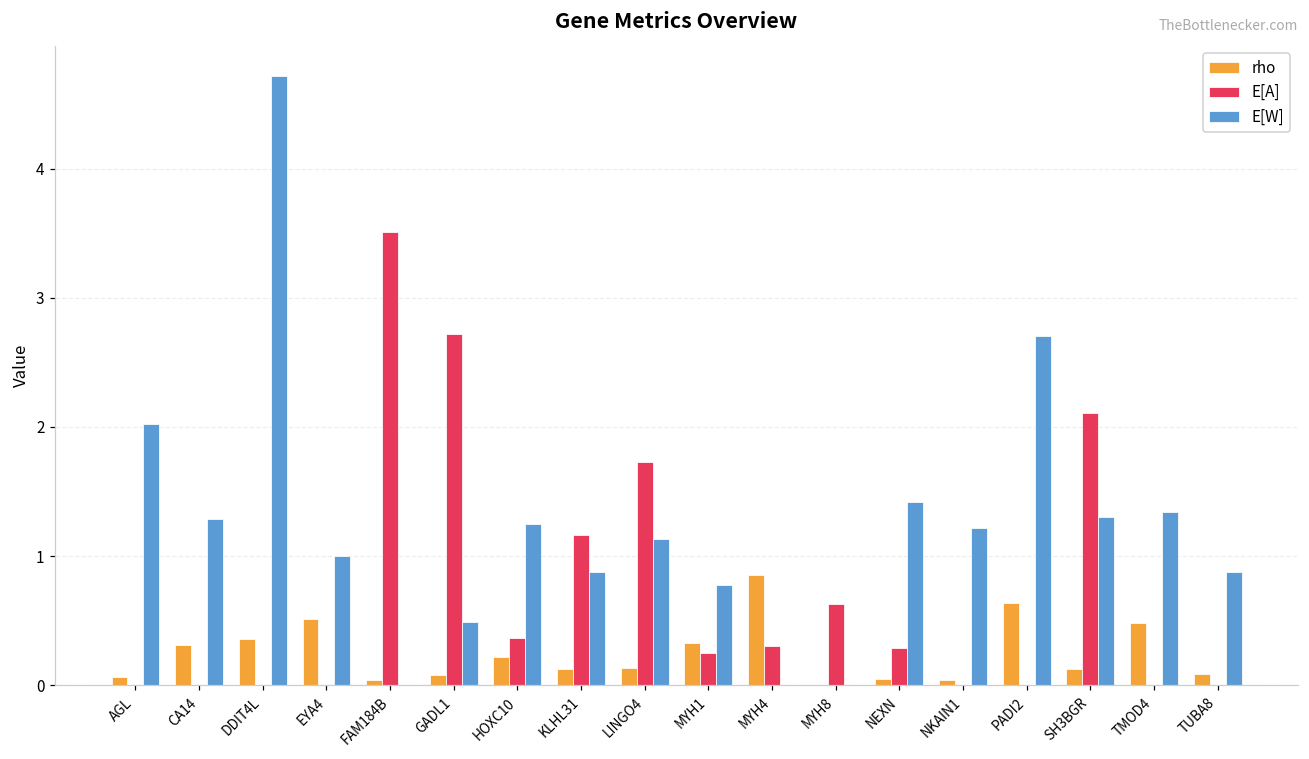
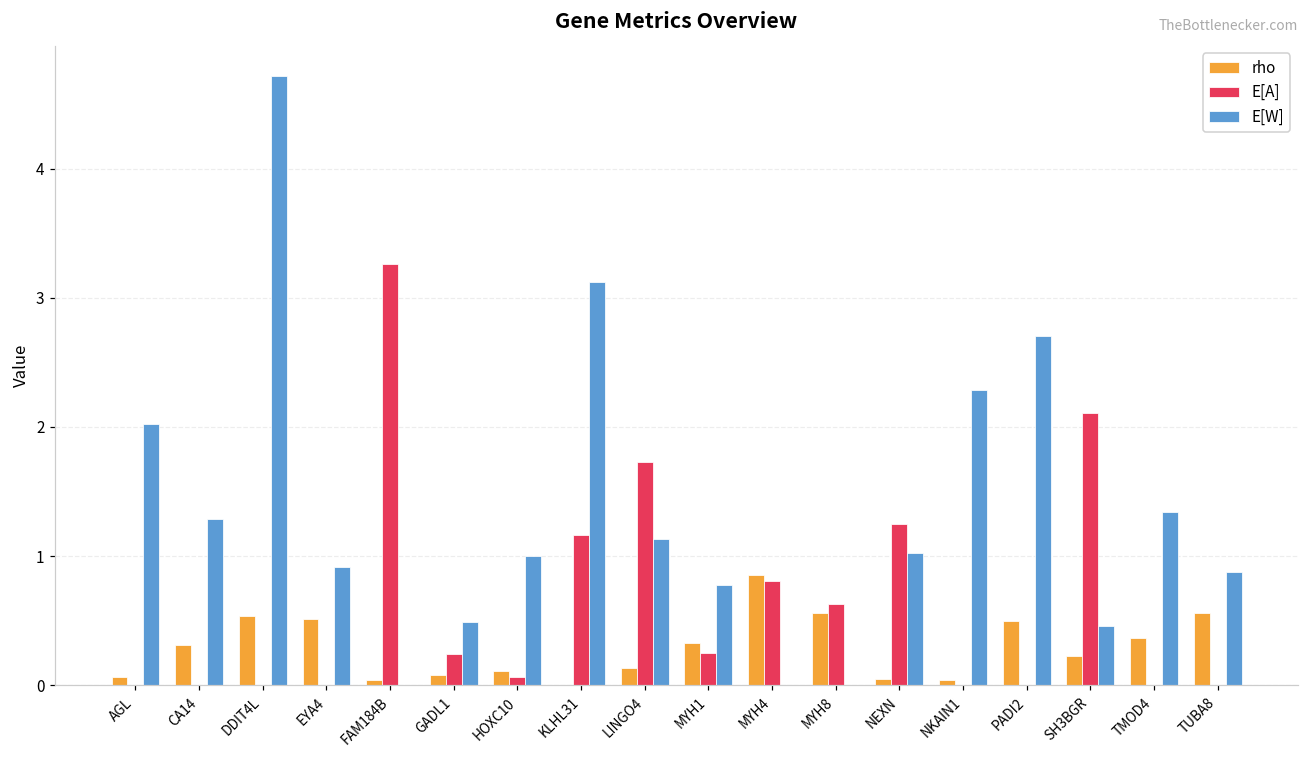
rho, DDIT4L: 0.36 -> 0.54
E[W], EYA4: 1.00 -> 0.91
E[A], FAM184B: 3.51 -> 3.26
E[A], GADL1: 2.72 -> 0.24
rho, HOXC10: 0.22 -> 0.11
E[A], HOXC10: 0.36 -> 0.06
E[W], HOXC10: 1.25 -> 1.00
rho, KLHL31: 0.12 -> 0.00
E[W], KLHL31: 0.88 -> 3.12
E[A], MYH4: 0.30 -> 0.80
rho, MYH8: 0.00 -> 0.56
E[A], NEXN: 0.29 -> 1.25
E[W], NEXN: 1.42 -> 1.02
E[W], NKAIN1: 1.21 -> 2.29
rho, PADI2: 0.64 -> 0.50
rho, SH3BGR: 0.13 -> 0.22
E[W], SH3BGR: 1.30 -> 0.46
rho, TMOD4: 0.48 -> 0.37
rho, TUBA8: 0.09 -> 0.56
